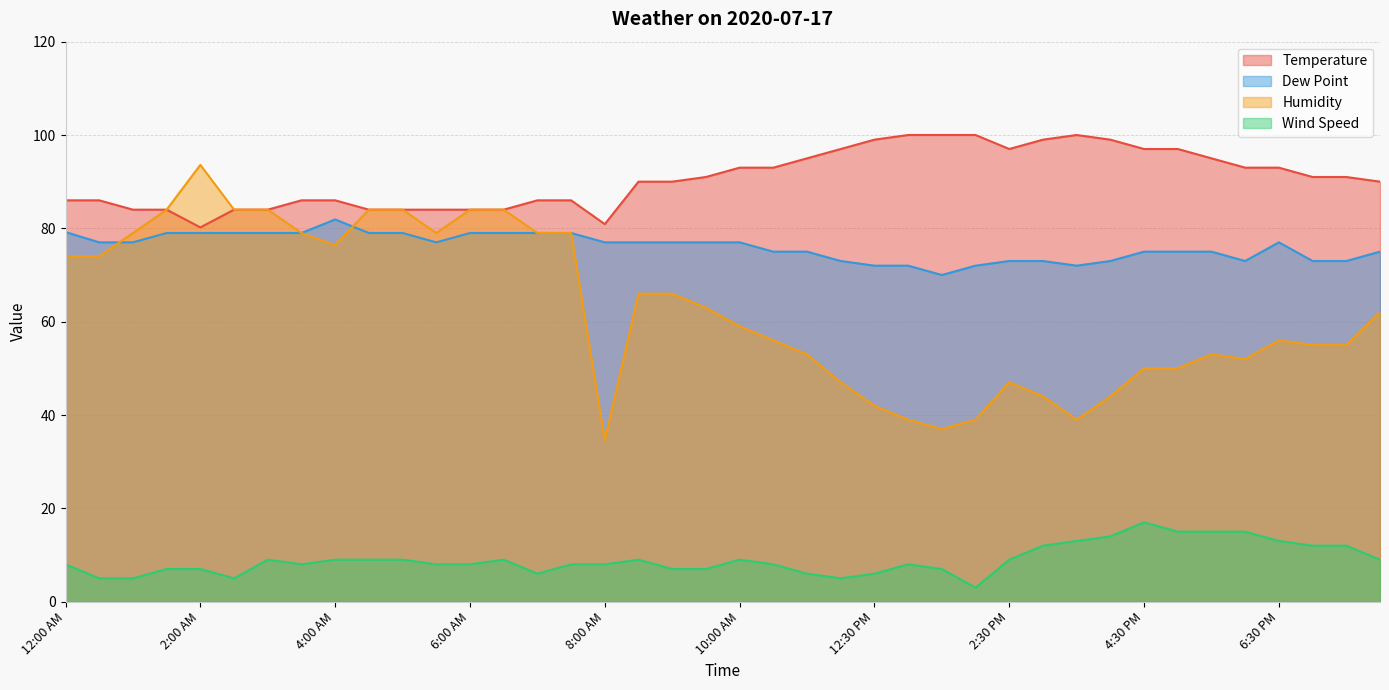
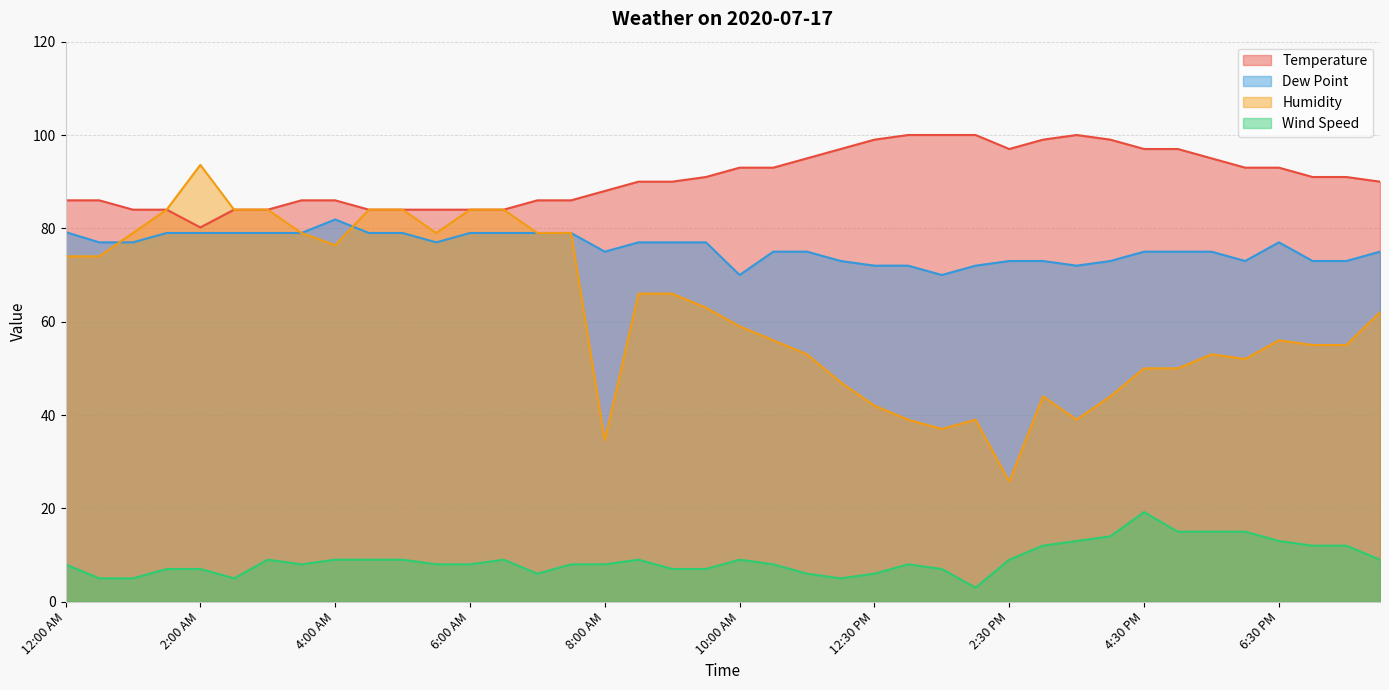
Temperature, 8:00 AM: 81 -> 88
Dew Point, 8:00 AM: 77 -> 75
Dew Point, 10:00 AM: 77 -> 70
Humidity, 2:30 PM: 47 -> 26
Wind Speed, 4:30 PM: 17 -> 19
